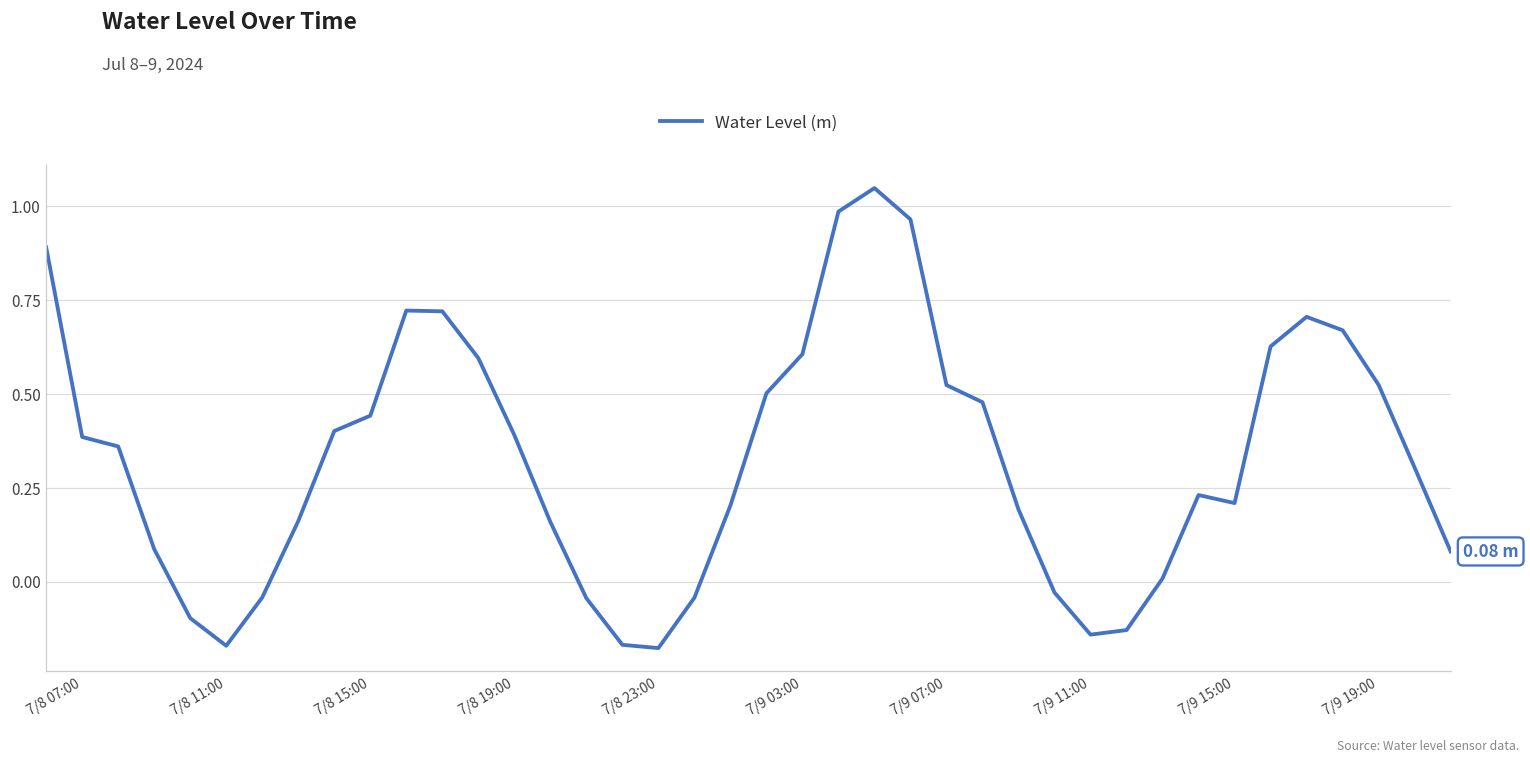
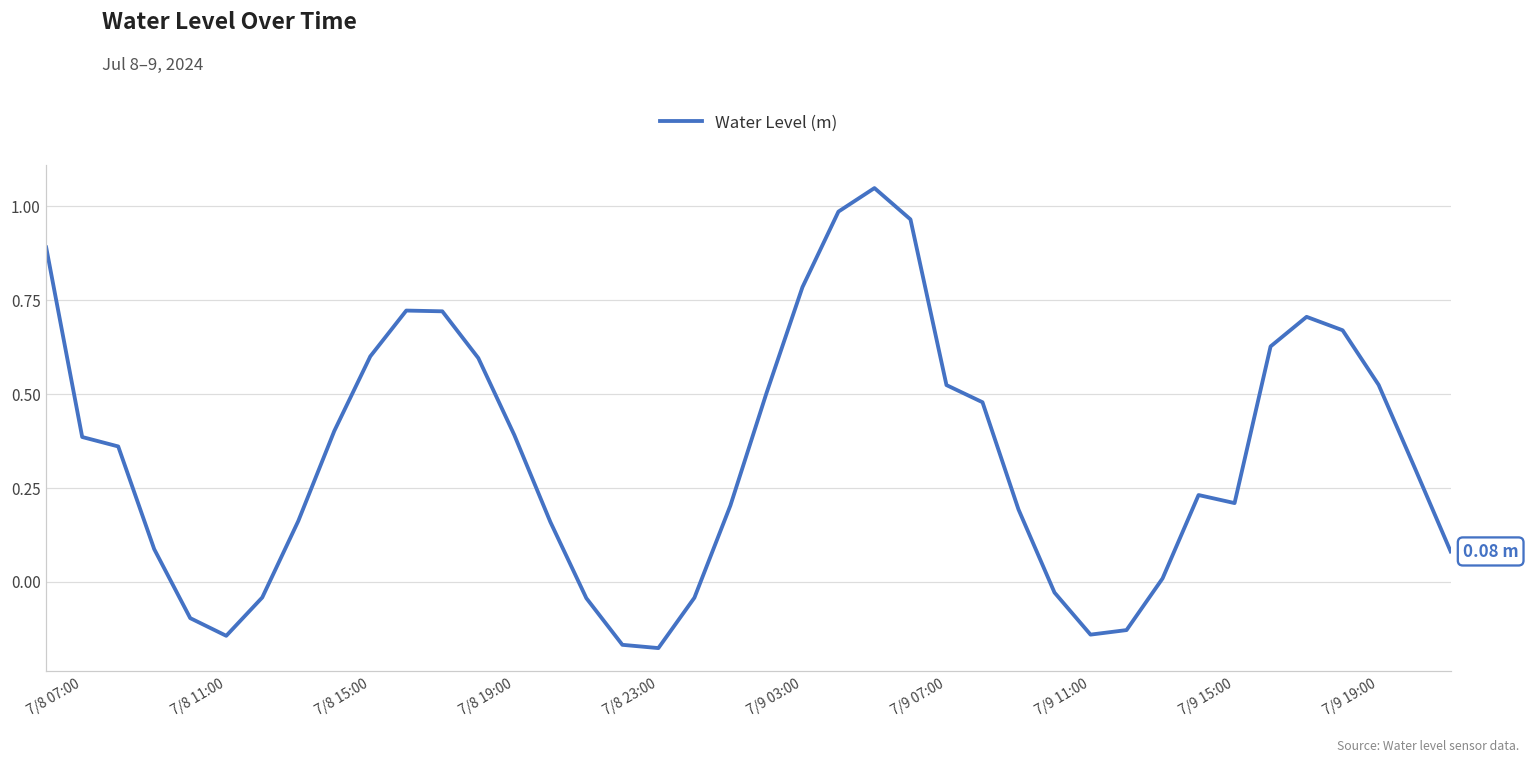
7/8 11:00: -0.17 -> -0.14
7/8 15:00: 0.44 -> 0.60
7/9 03:00: 0.61 -> 0.78
